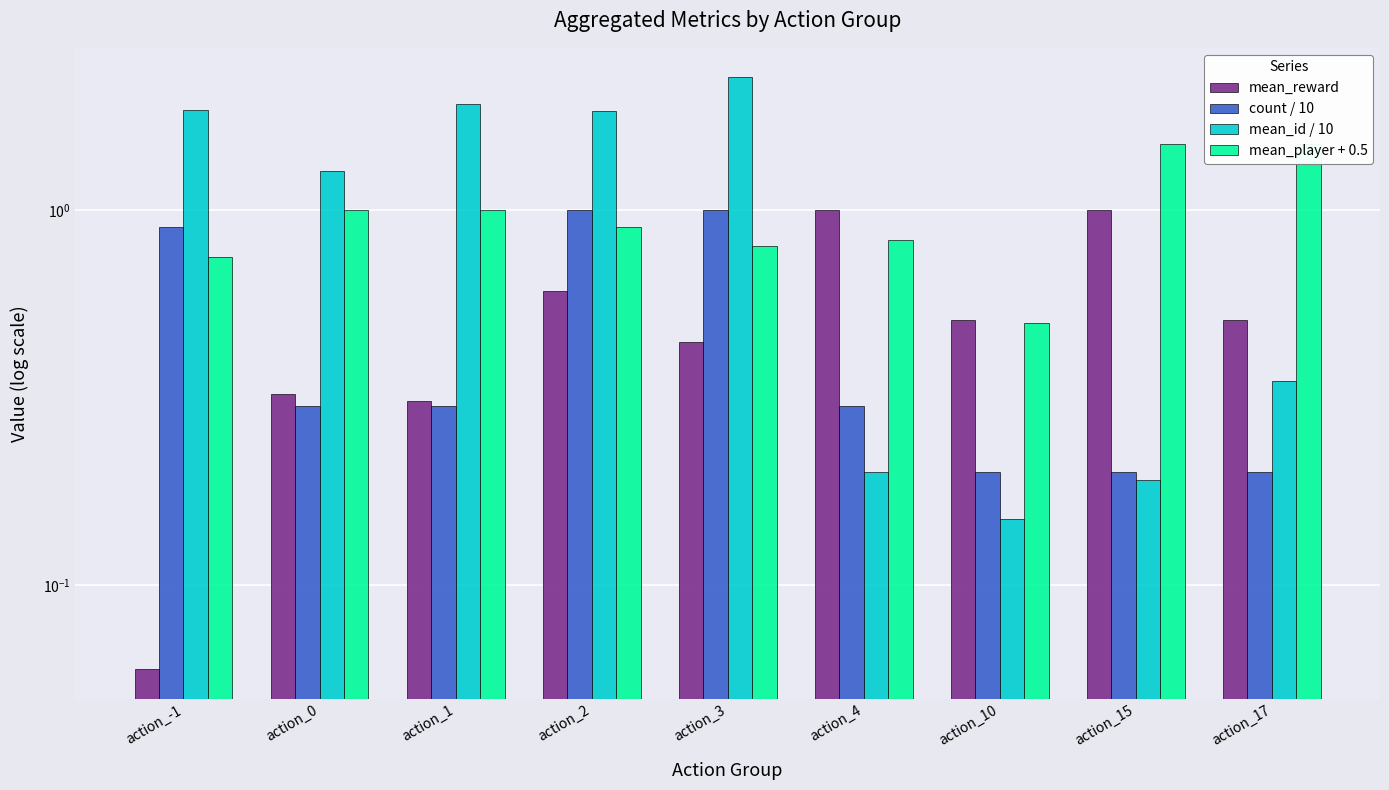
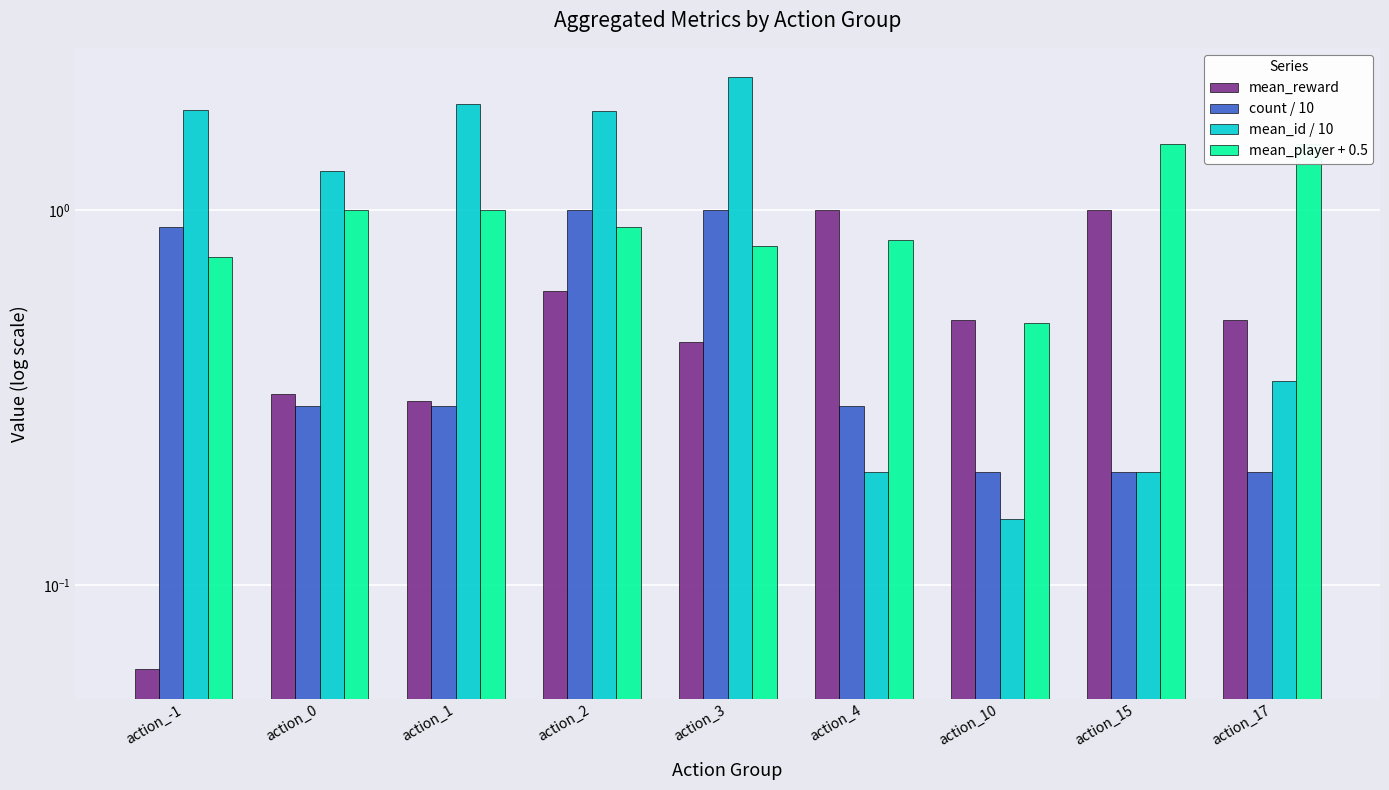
mean_id / 10, action_15: 0.19 -> 0.20
